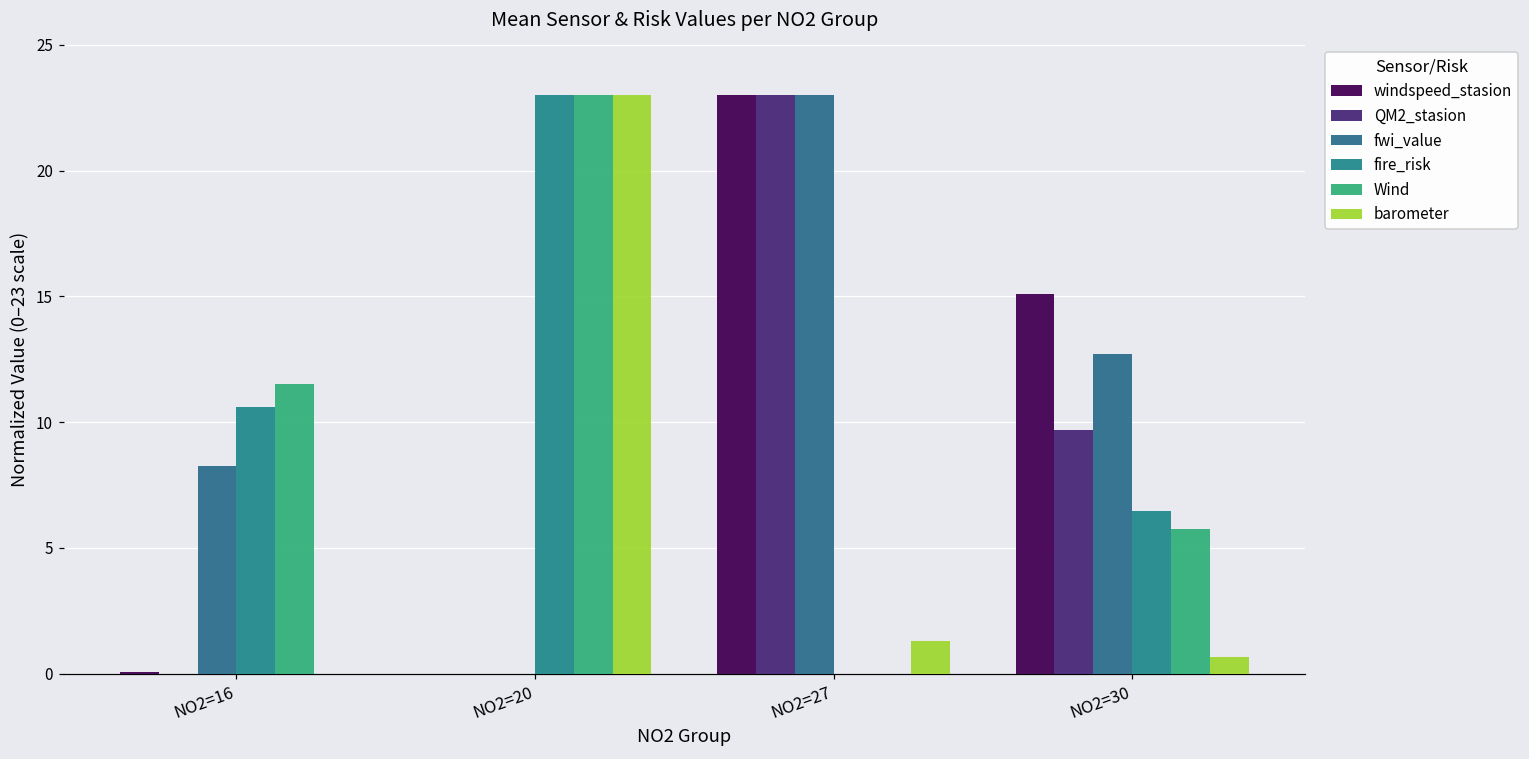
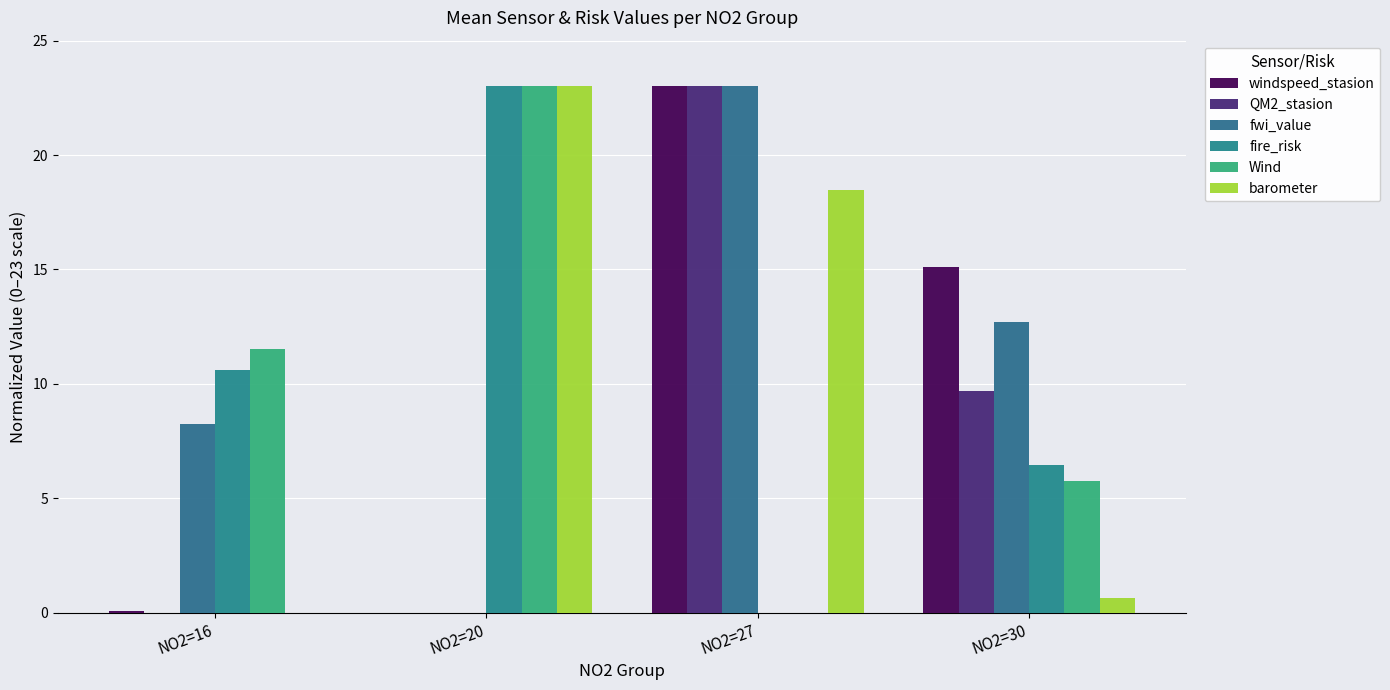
barometer, NO2=27: 1.3 -> 18.5
